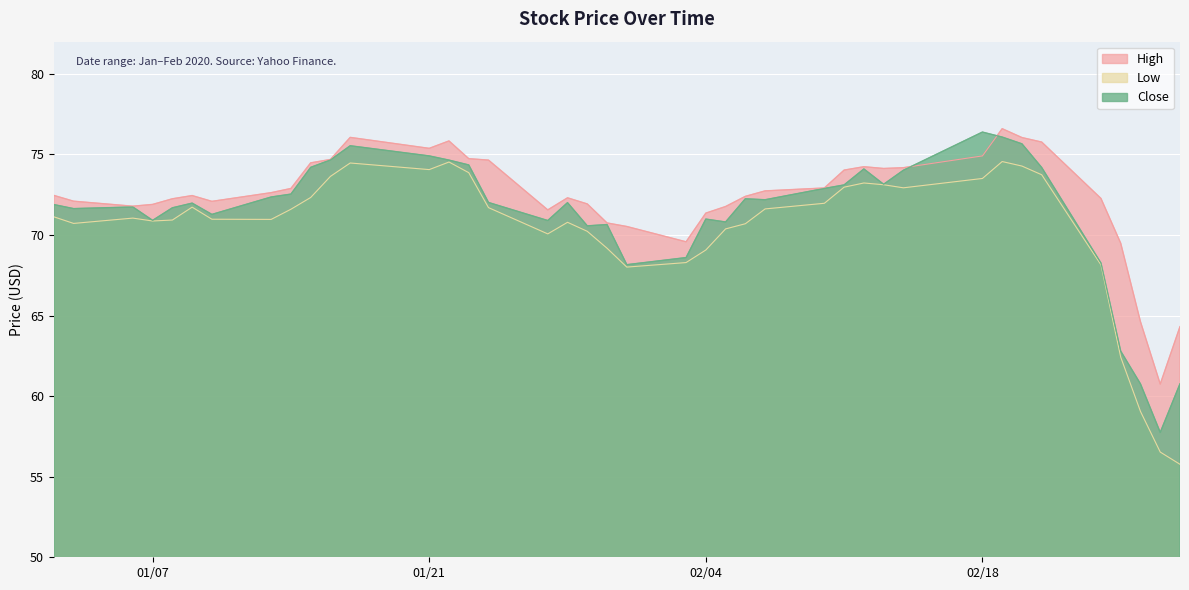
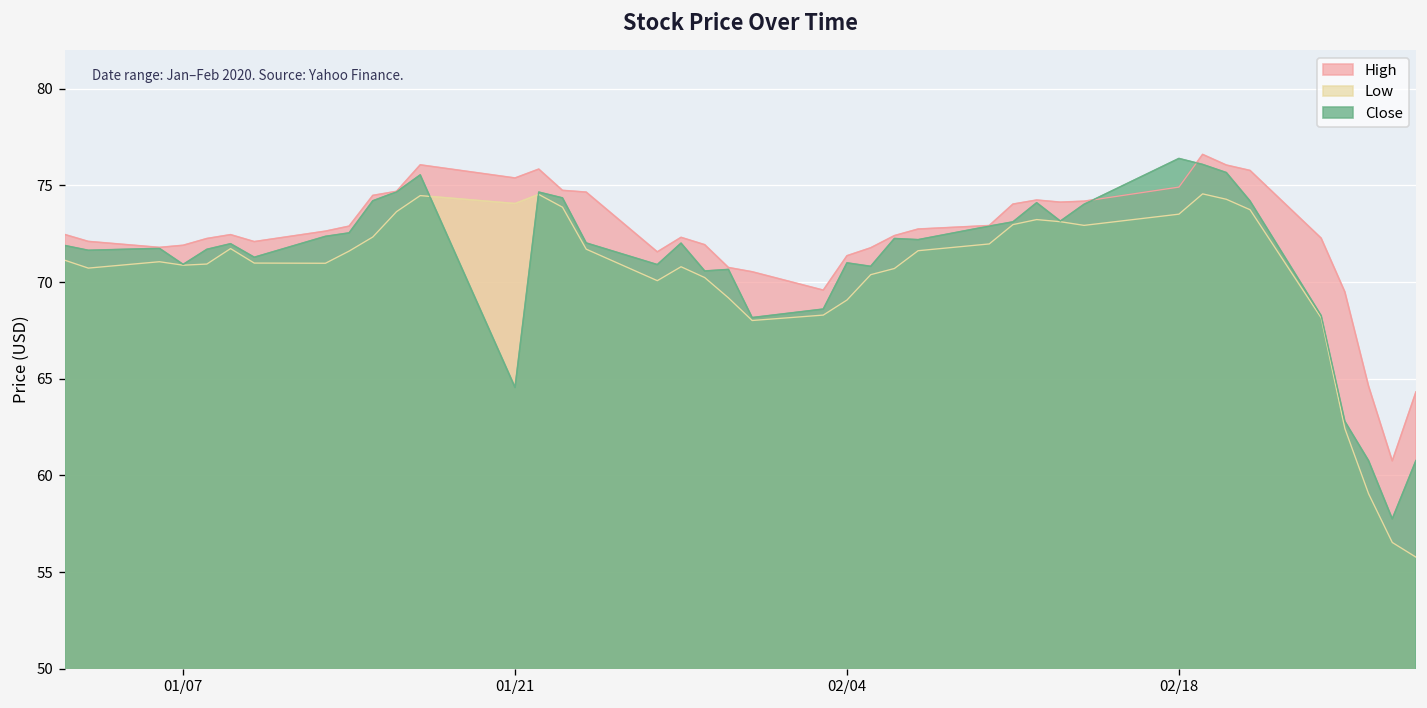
Close, 01/21: 74.9 -> 64.5
